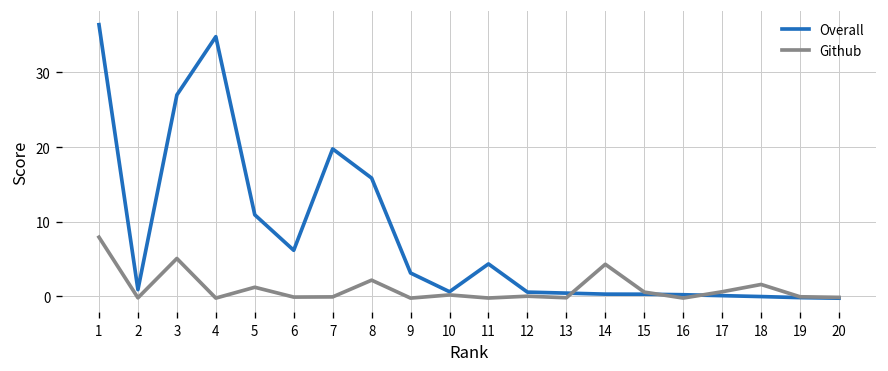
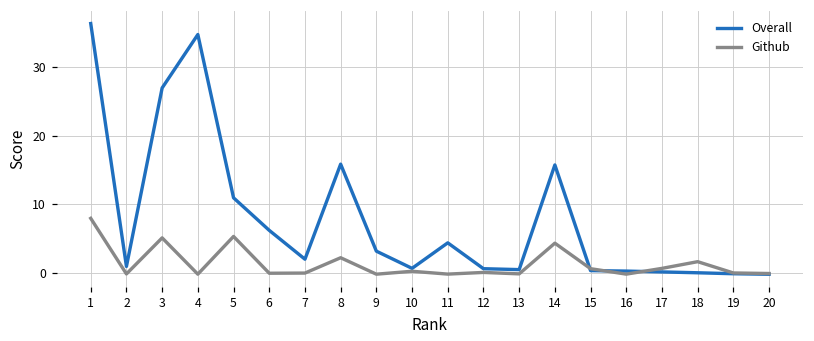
Github, 5: 1 -> 5
Overall, 7: 20 -> 2
Overall, 14: 0 -> 16
